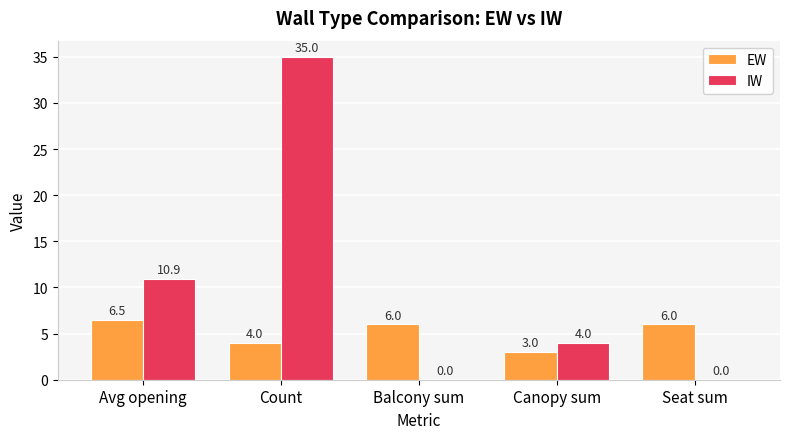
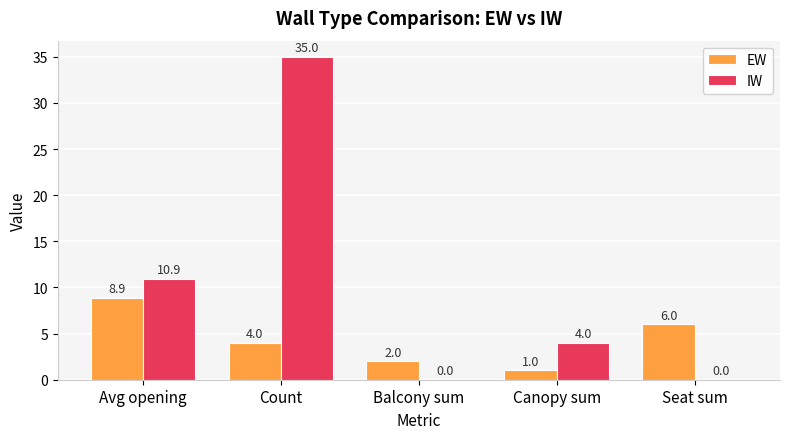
EW, Avg opening: 6.5 -> 8.9
EW, Balcony sum: 6.0 -> 2.0
EW, Canopy sum: 3.0 -> 1.0
